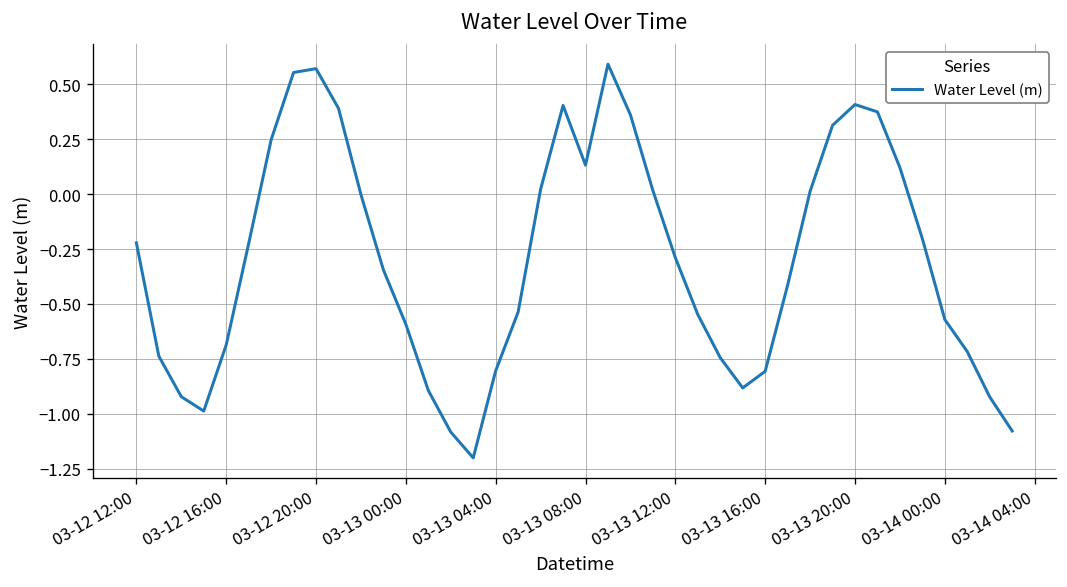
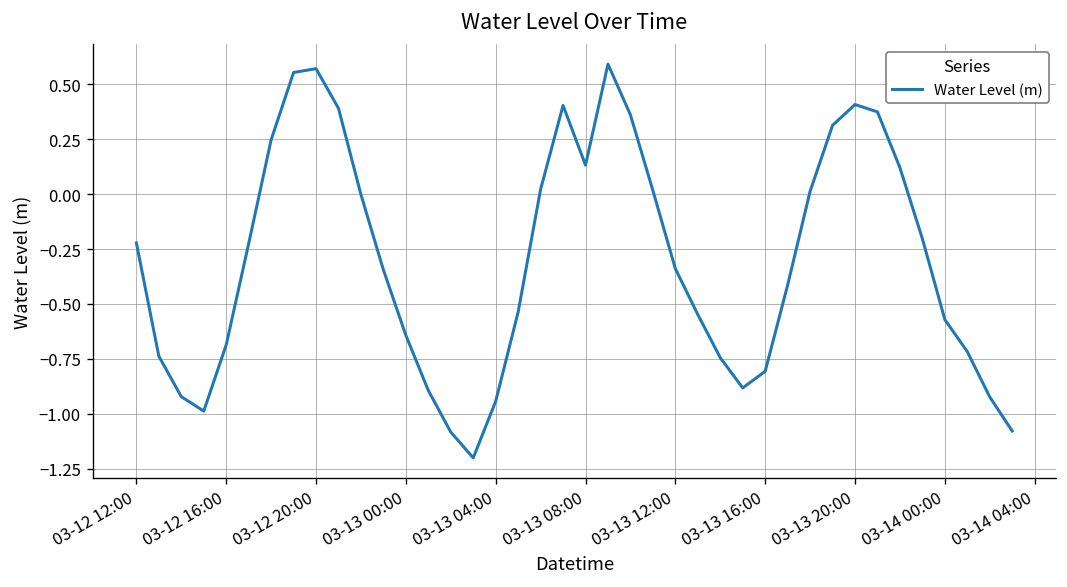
03-13 00:00: -0.59 -> -0.64
03-13 04:00: -0.80 -> -0.94
03-13 12:00: -0.29 -> -0.34
